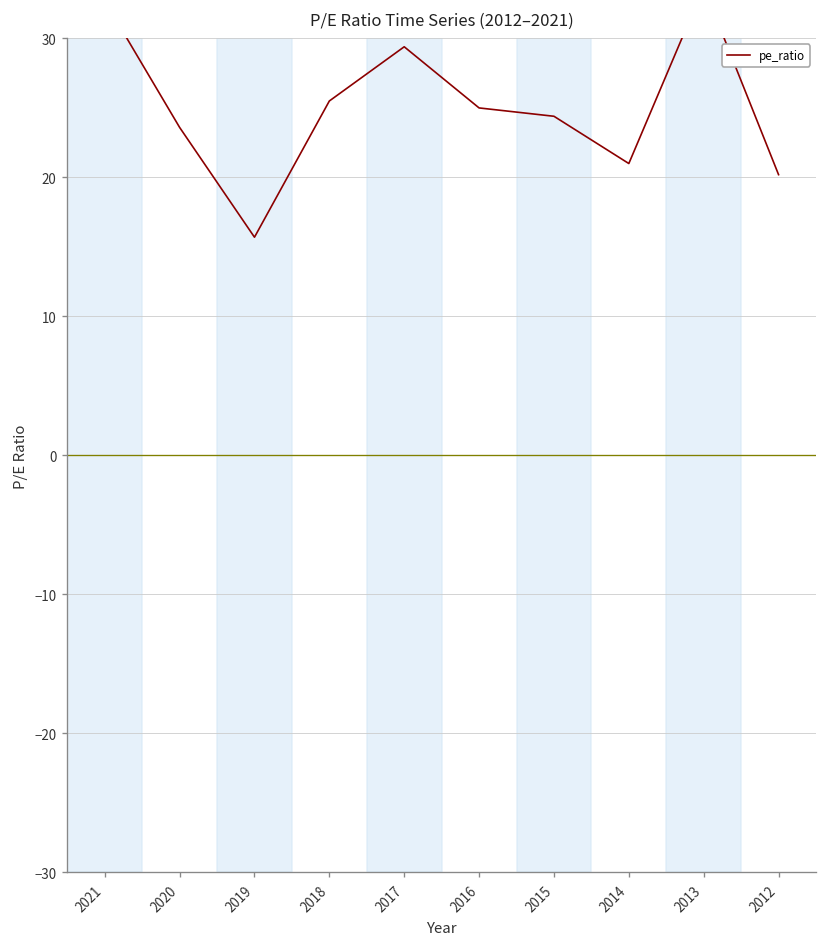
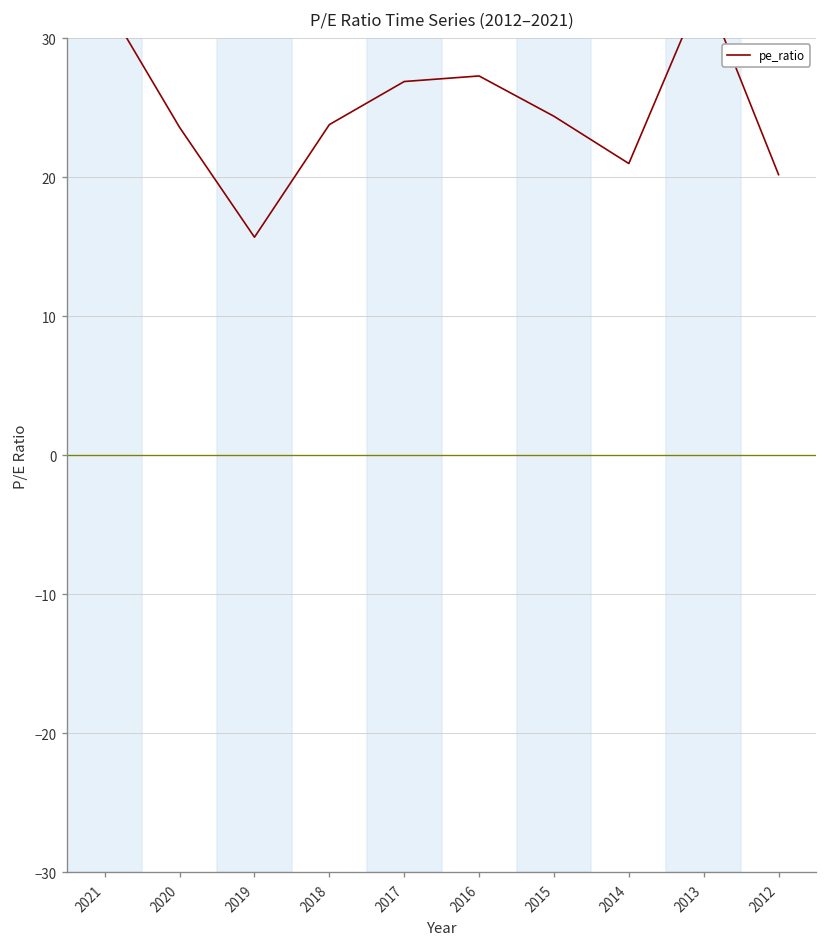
2018: 25.5 -> 23.8
2017: 29.4 -> 26.9
2016: 25.0 -> 27.3
